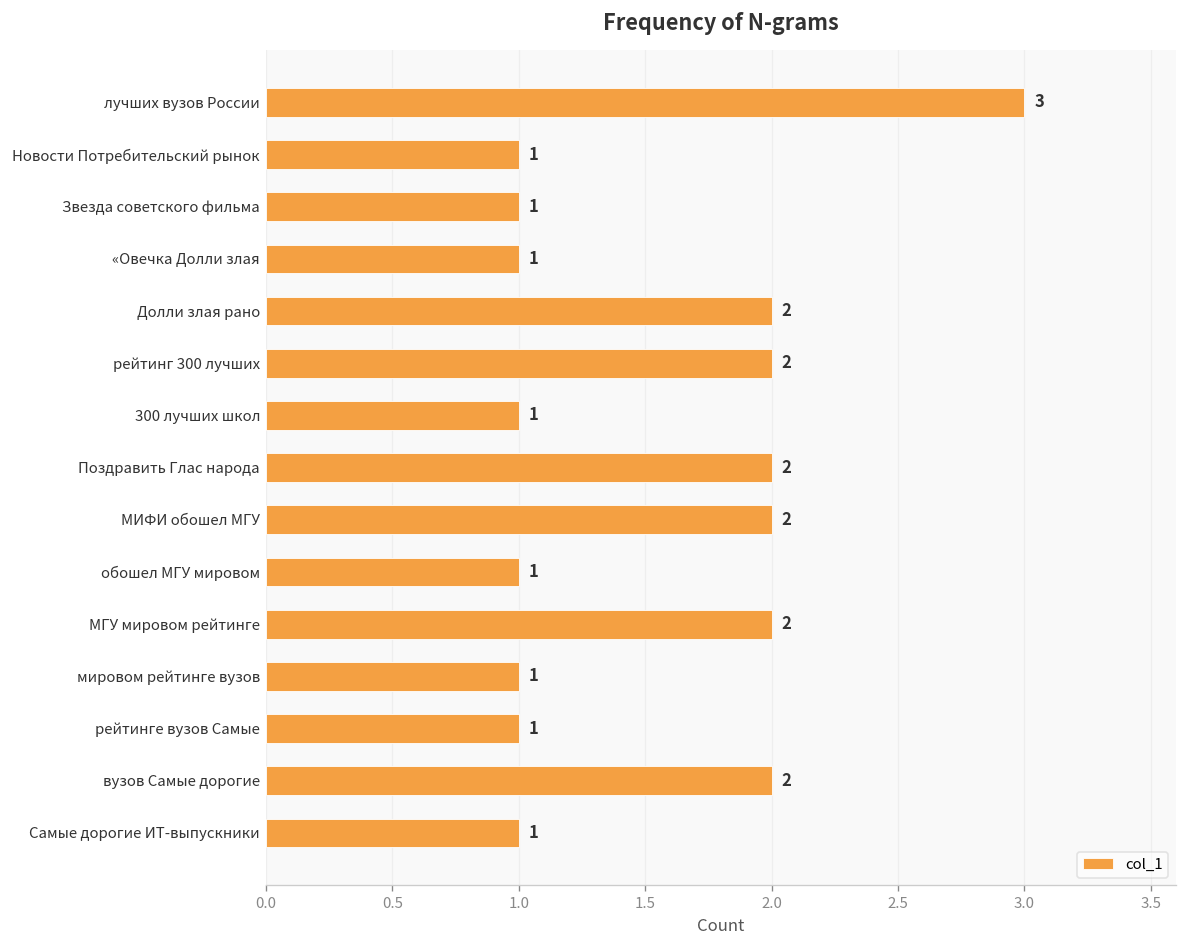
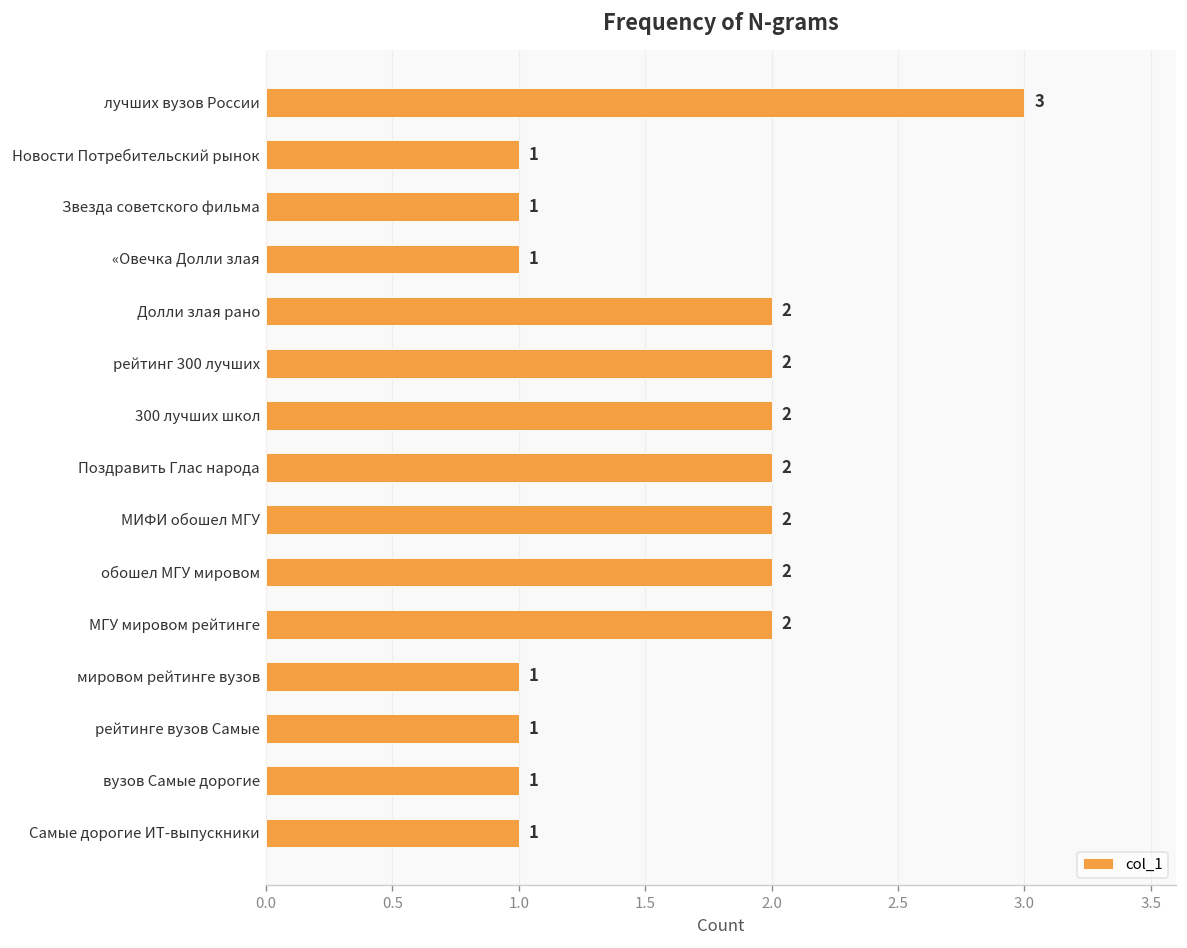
300 лучших школ: 1 -> 2
обошел МГУ мировом: 1 -> 2
вузов Самые дорогие: 2 -> 1
